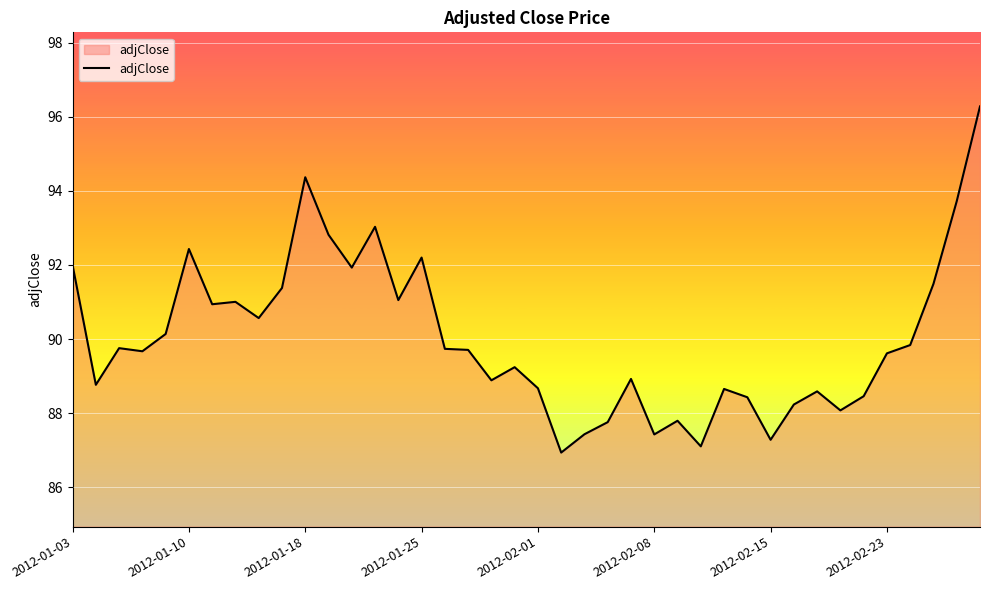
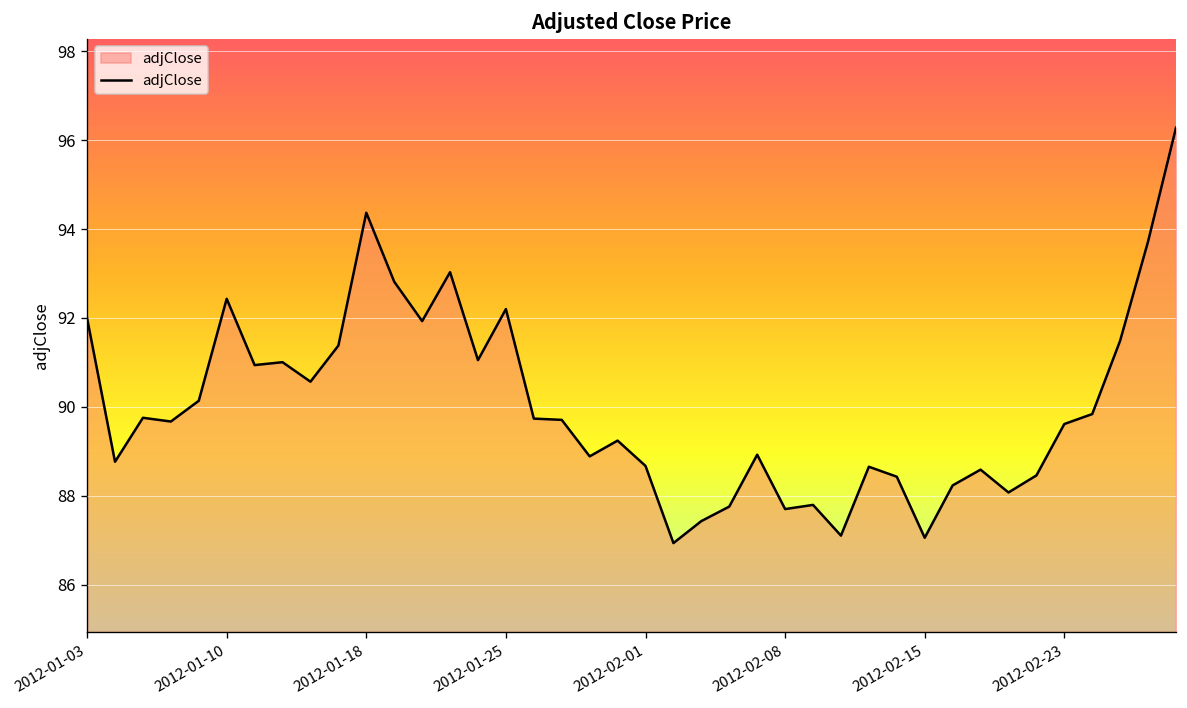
2012-02-08: 87.4 -> 87.7
2012-02-15: 87.3 -> 87.1
